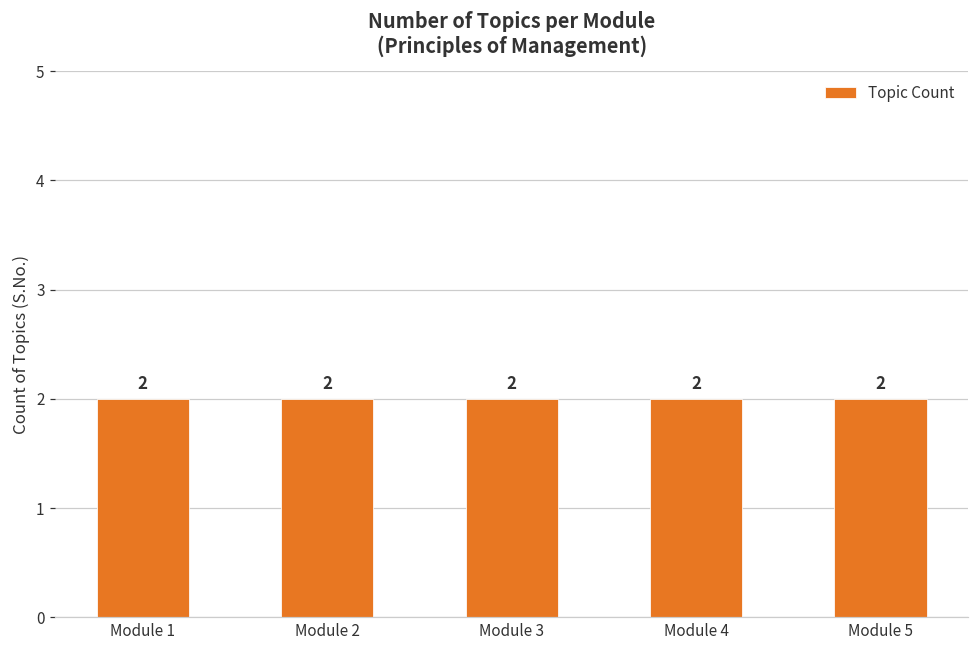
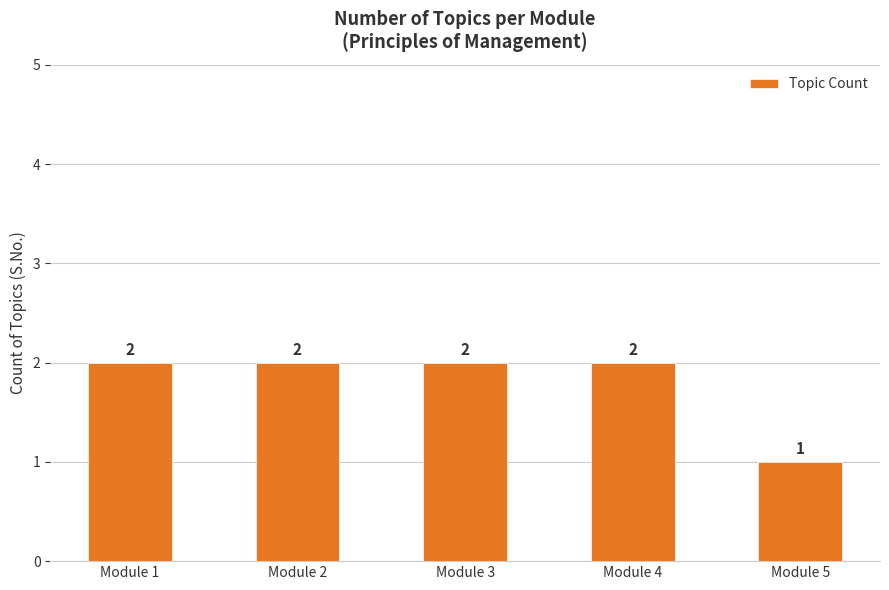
Module 5: 2 -> 1
